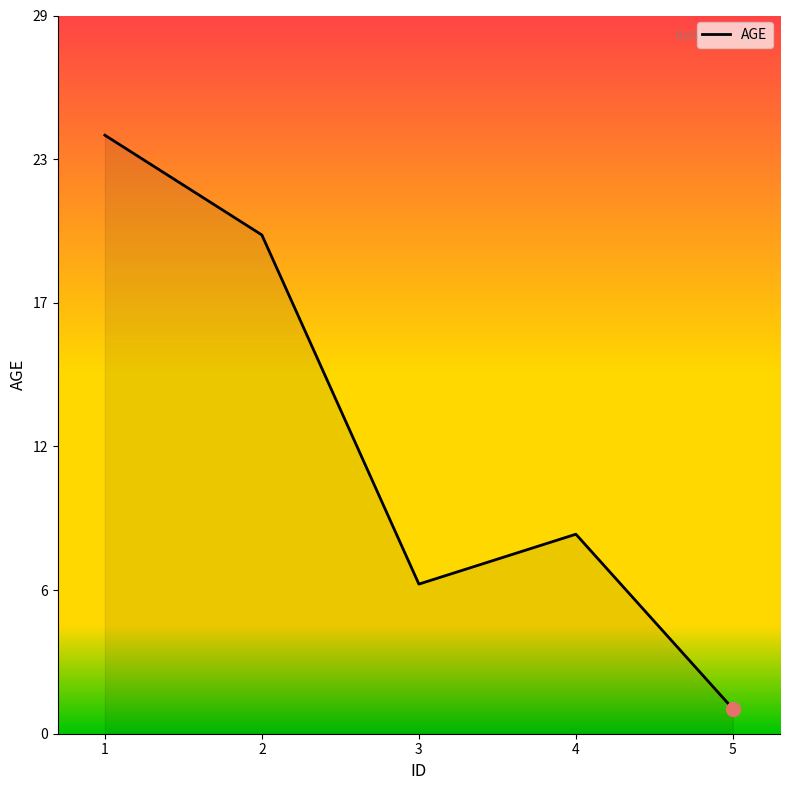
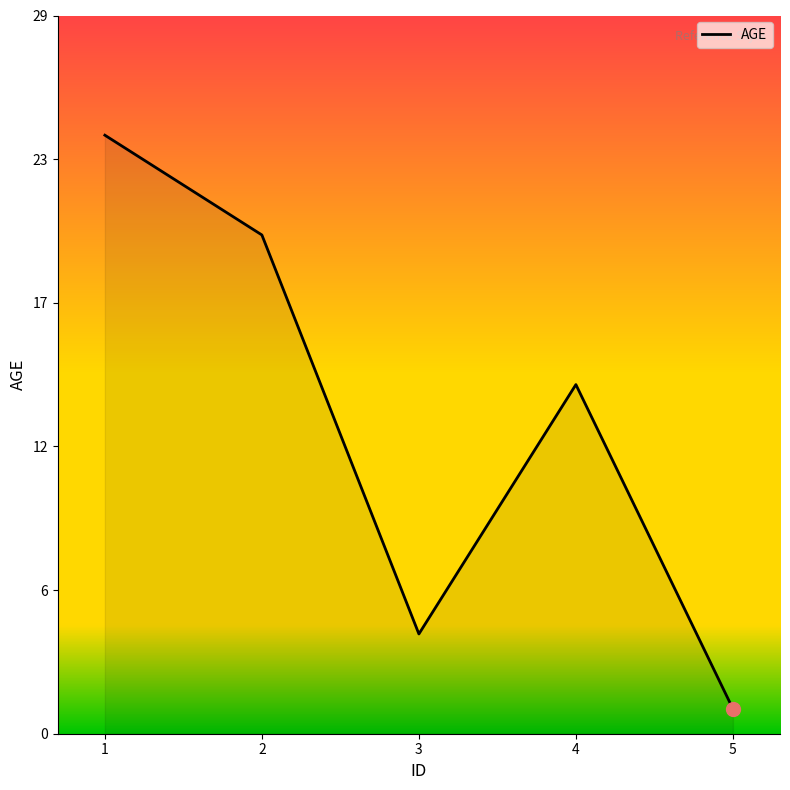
AGE, 3: 6 -> 4
AGE, 4: 8 -> 14
